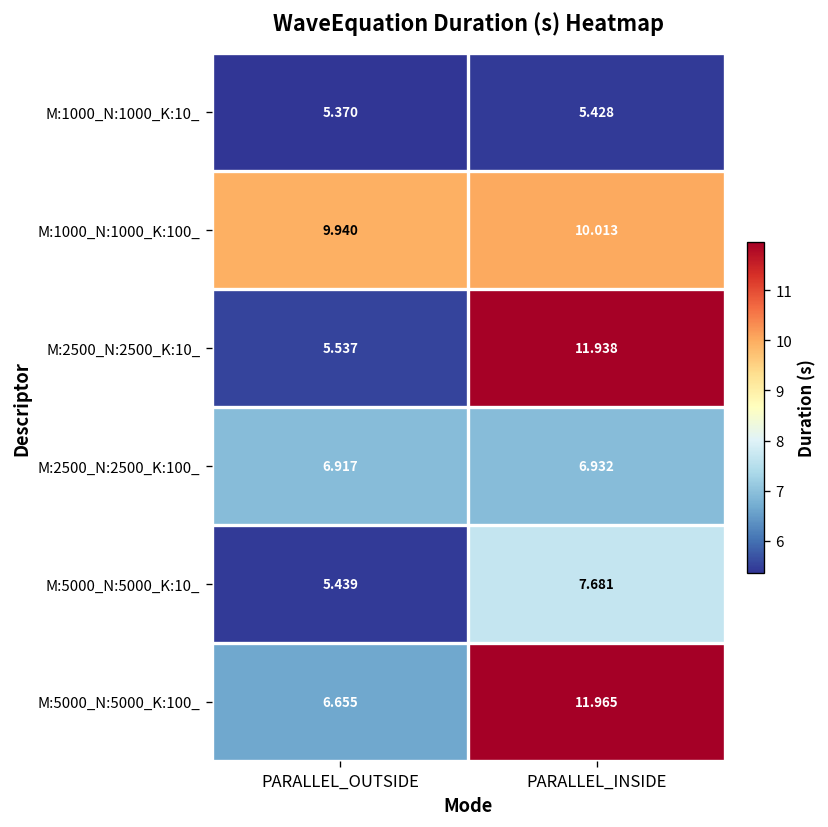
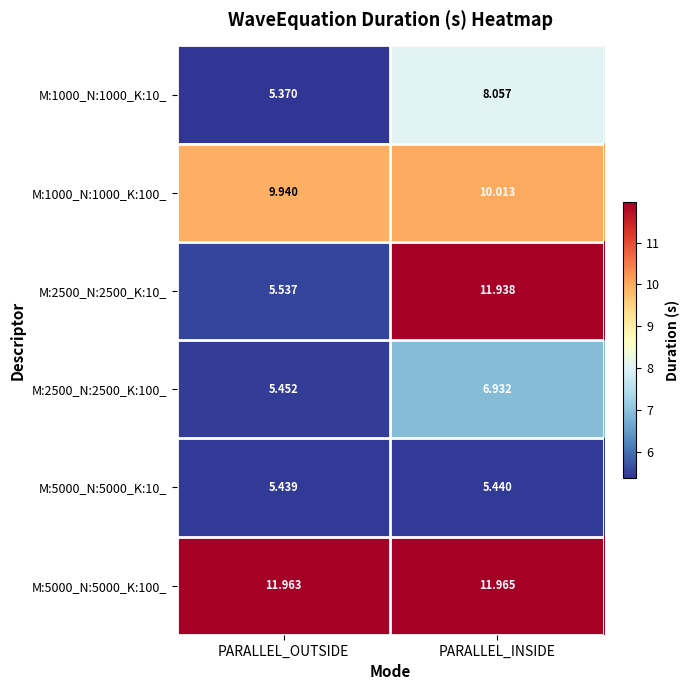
M:1000_N:1000_K:10_, PARALLEL_INSIDE: 5.428 -> 8.057
M:2500_N:2500_K:100_, PARALLEL_OUTSIDE: 6.917 -> 5.452
M:5000_N:5000_K:10_, PARALLEL_INSIDE: 7.681 -> 5.440
M:5000_N:5000_K:100_, PARALLEL_OUTSIDE: 6.655 -> 11.963
